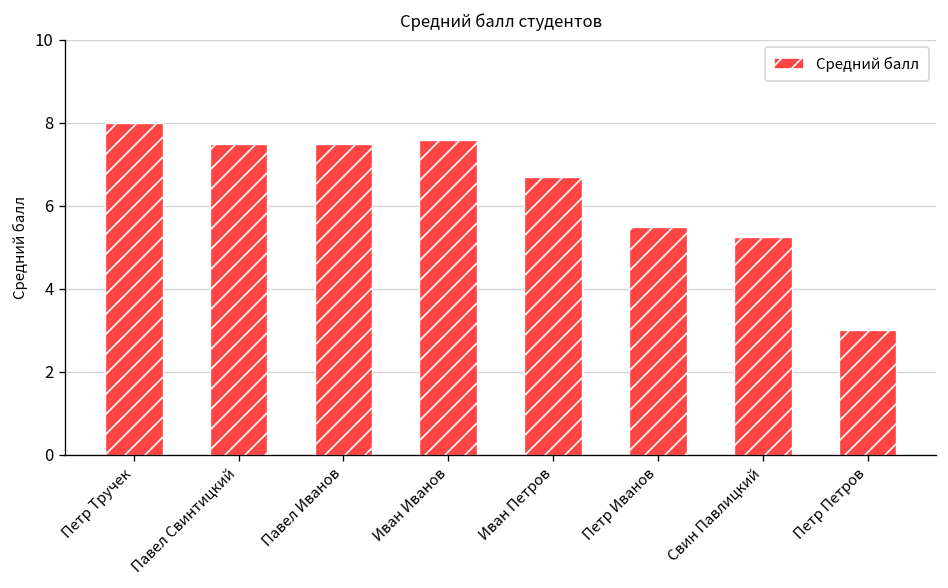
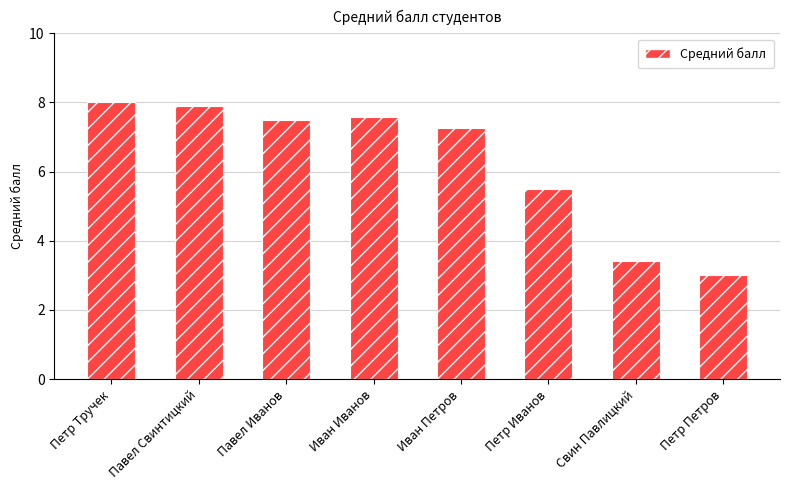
Павел Свинтицкий: 7.5 -> 7.9
Иван Петров: 6.7 -> 7.3
Свин Павлицкий: 5.3 -> 3.4
